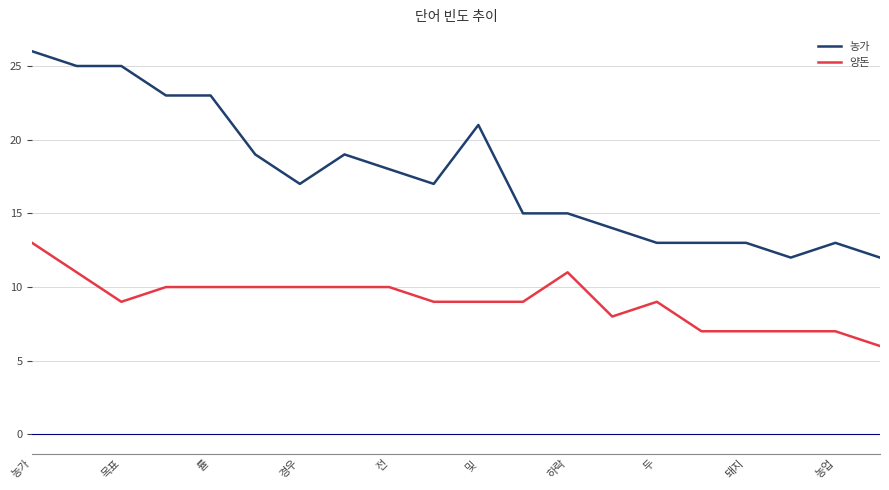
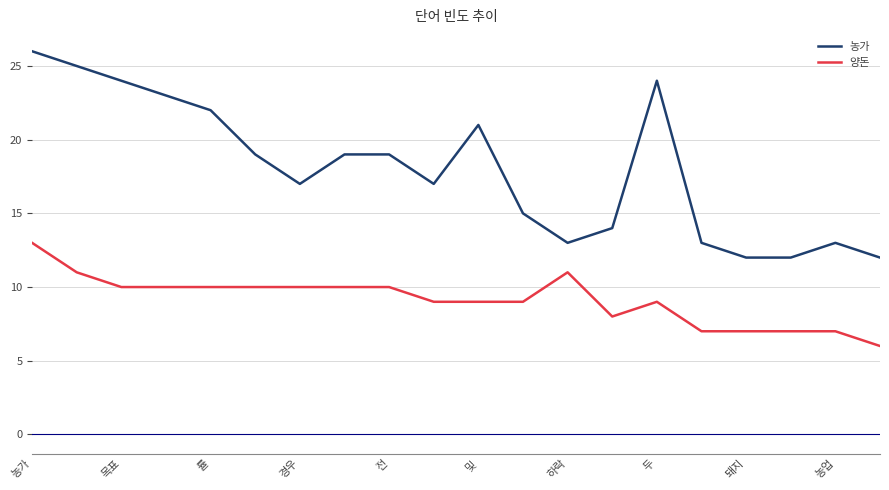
농가, 목표: 25 -> 24
양돈, 목표: 9 -> 10
농가, 률: 23 -> 22
농가, 전: 18 -> 19
농가, 하락: 15 -> 13
농가, 두: 13 -> 24
농가, 돼지: 13 -> 12
